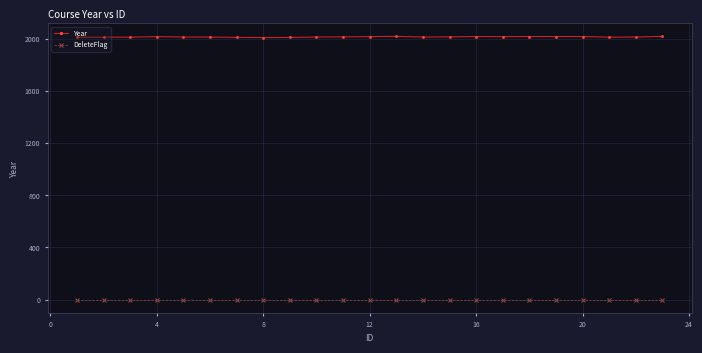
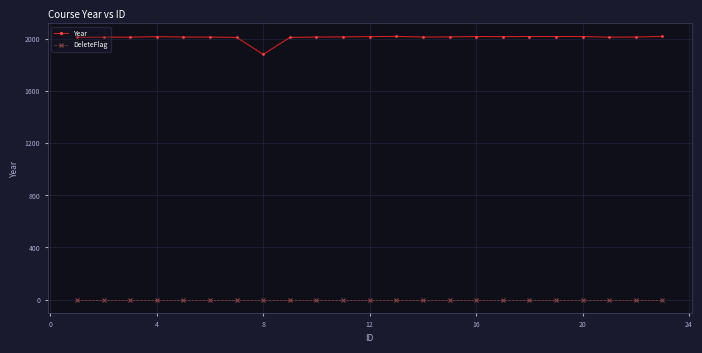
Year, 8: 2010 -> 1880
